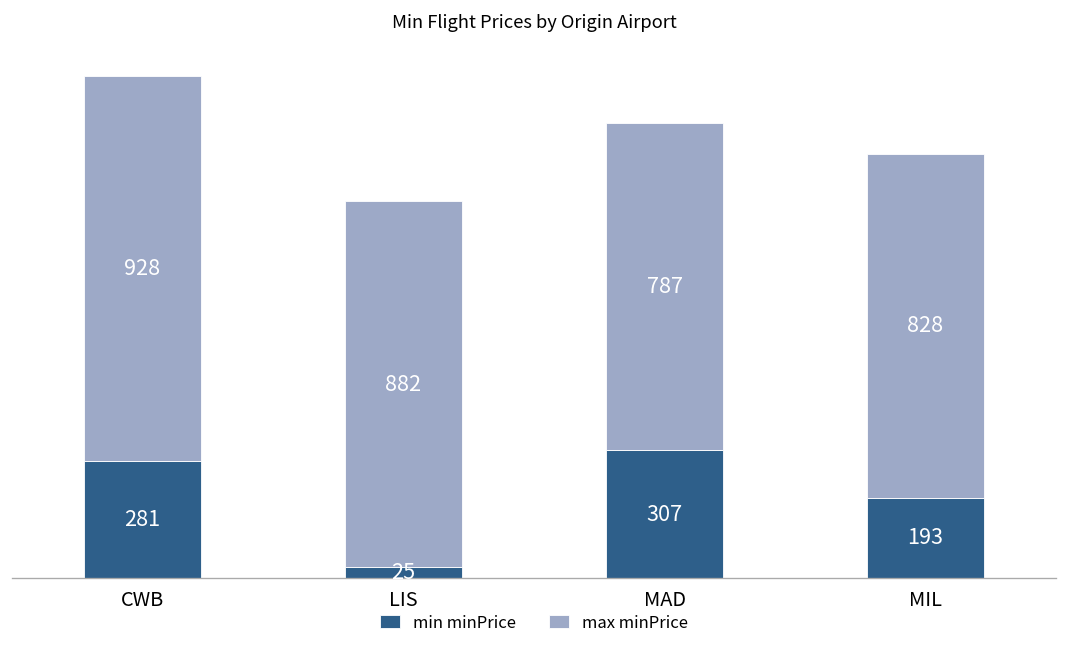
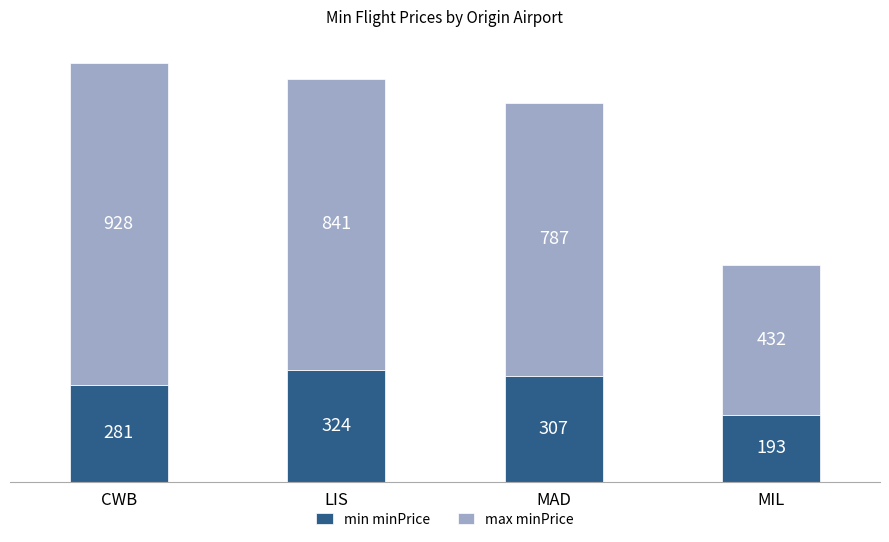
min minPrice, LIS: 25 -> 324
max minPrice, LIS: 882 -> 841
max minPrice, MIL: 828 -> 432
